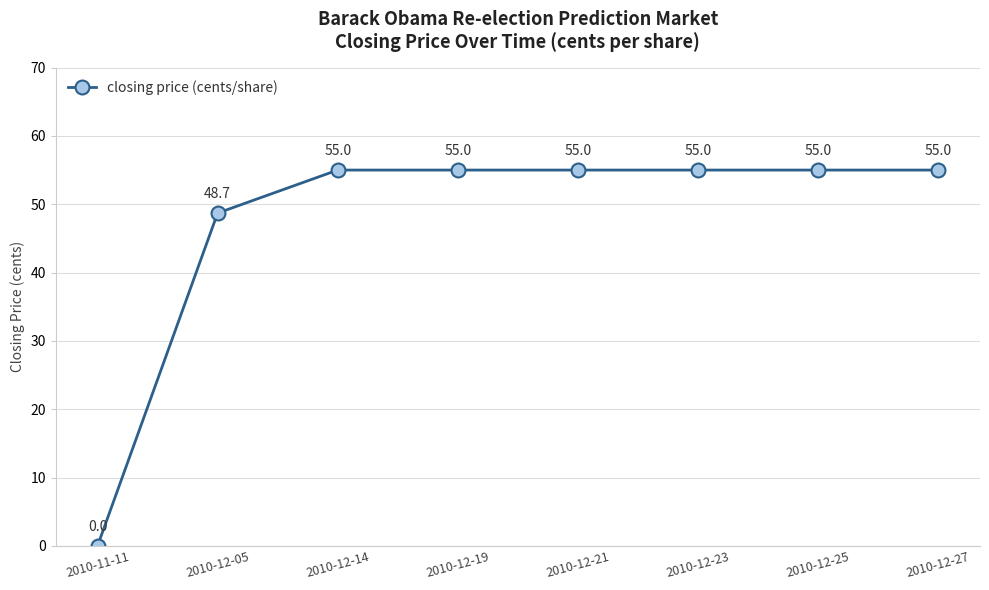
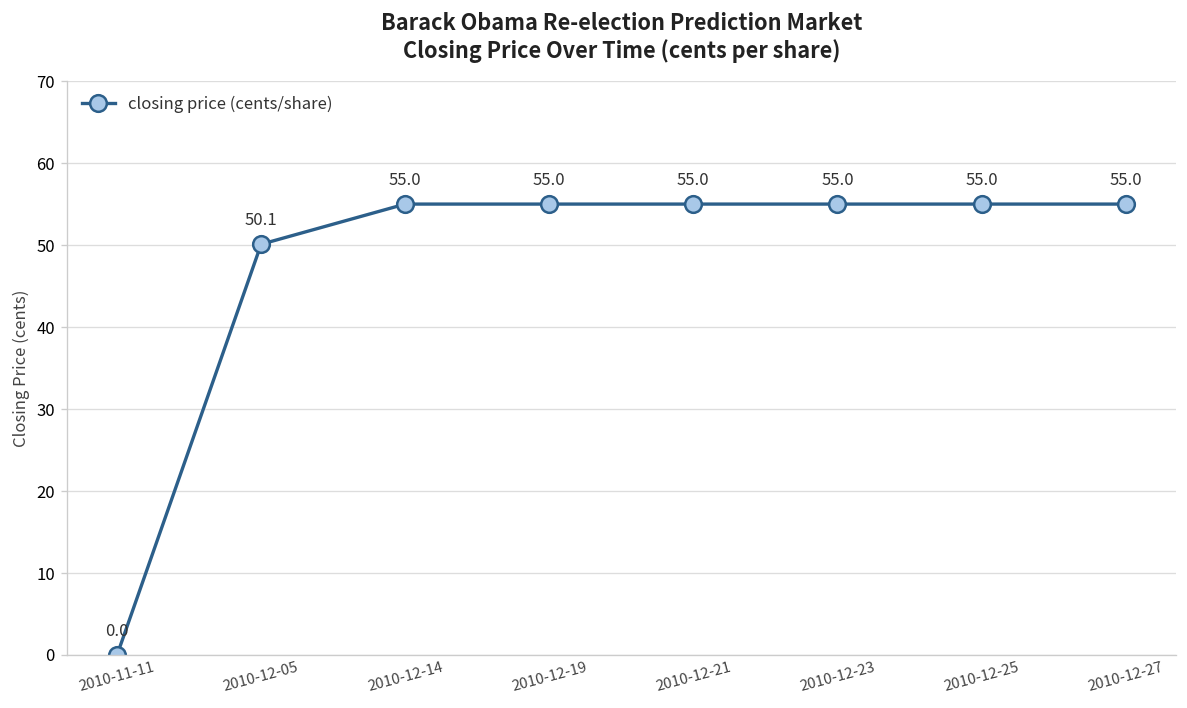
2010-12-05: 48.7 -> 50.1
